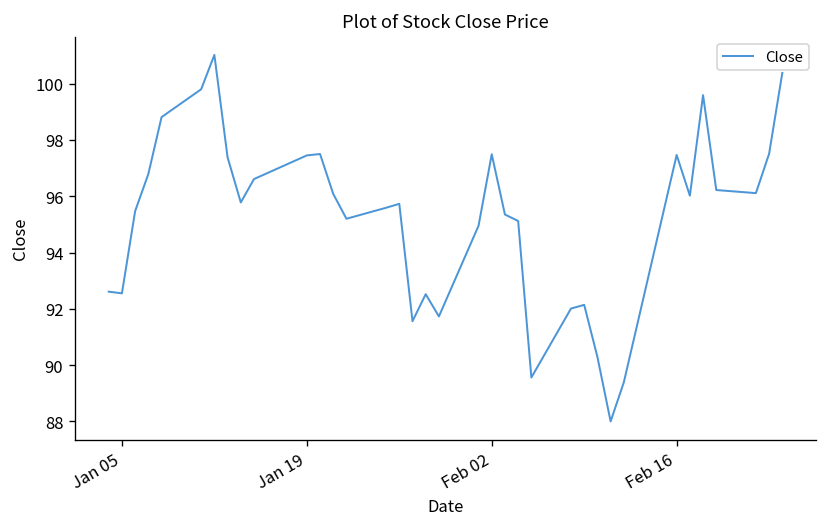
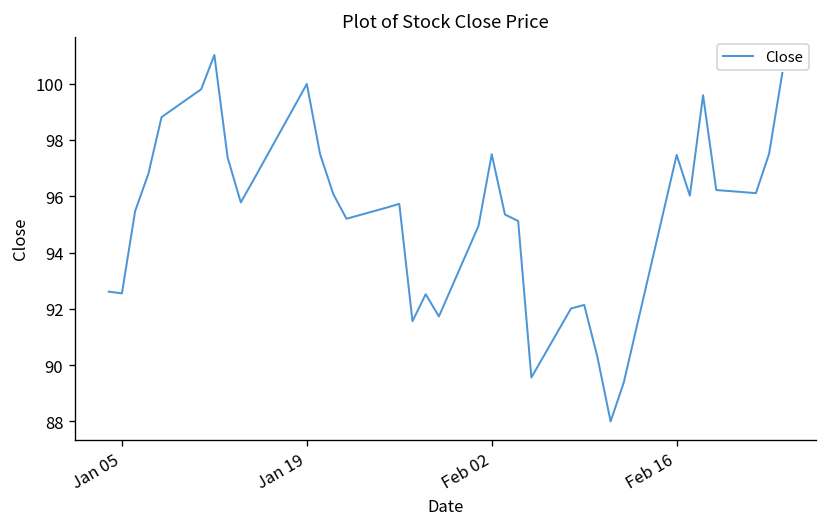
Jan 19: 97.4 -> 100.0
